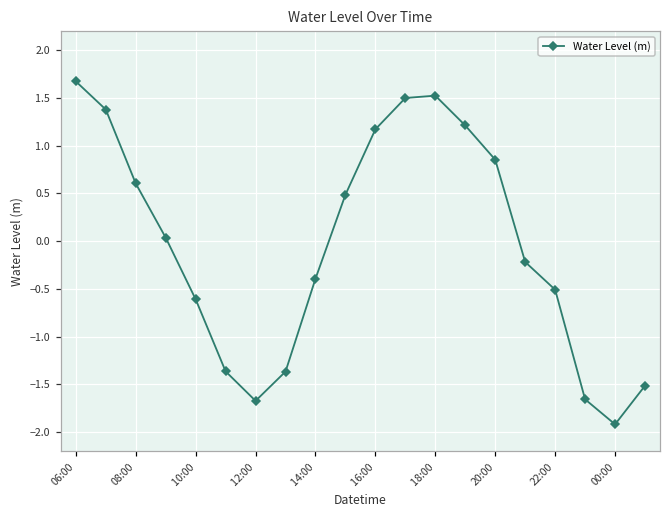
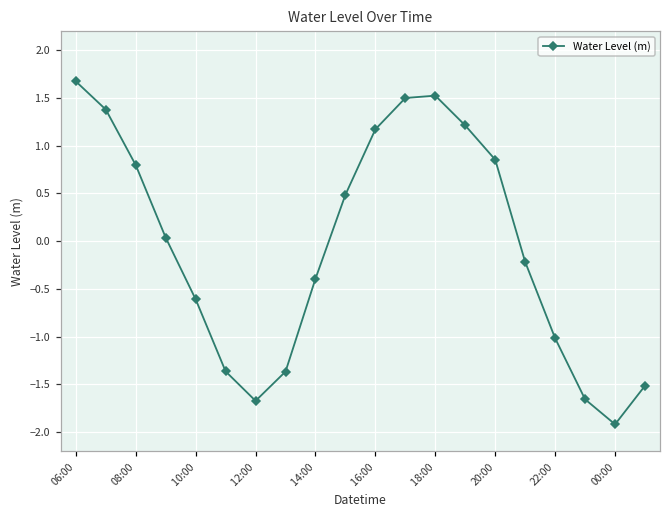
08:00: 0.6 -> 0.8
22:00: -0.5 -> -1.0
